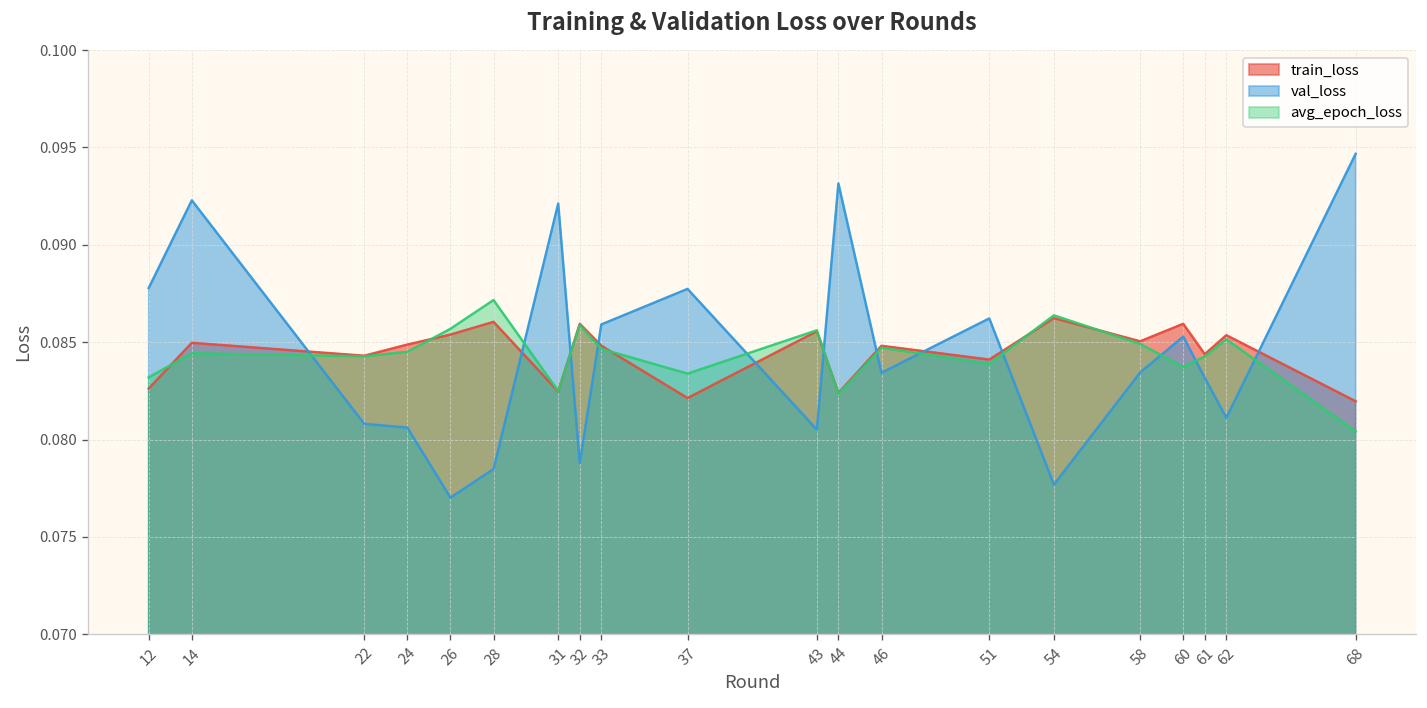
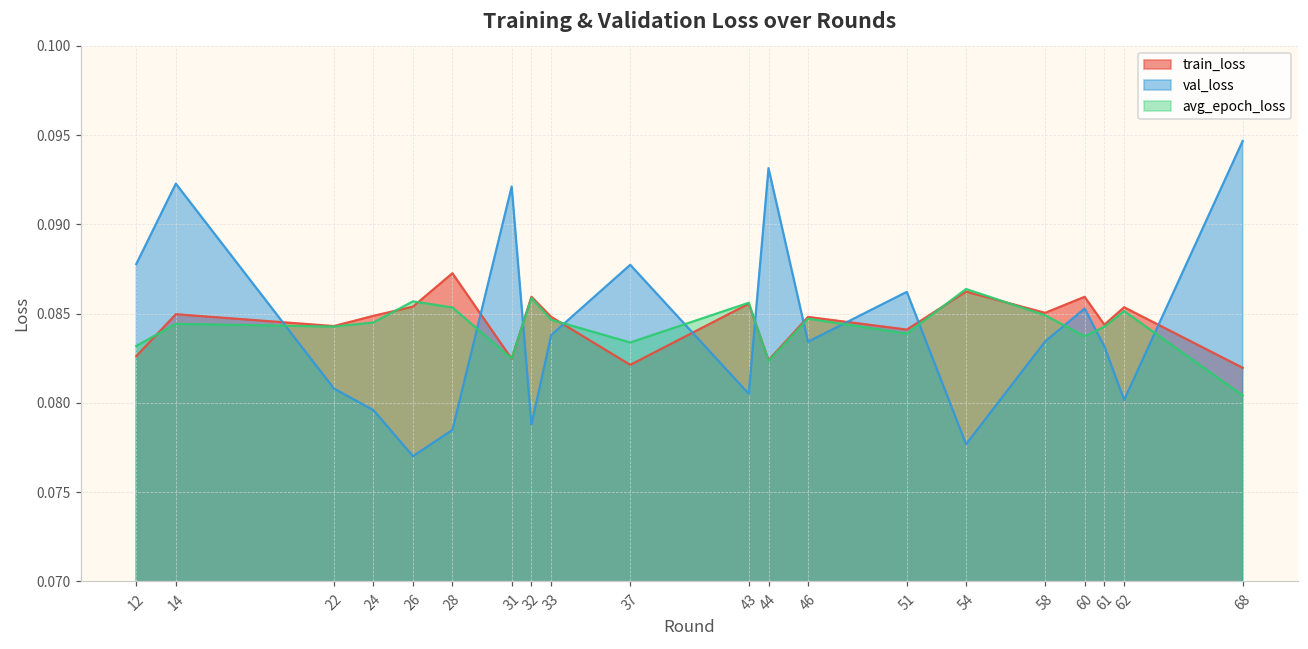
val_loss, 24: 0.0806 -> 0.0796
train_loss, 28: 0.0860 -> 0.0873
avg_epoch_loss, 28: 0.0872 -> 0.0853
val_loss, 33: 0.0859 -> 0.0838
val_loss, 62: 0.0811 -> 0.0802
